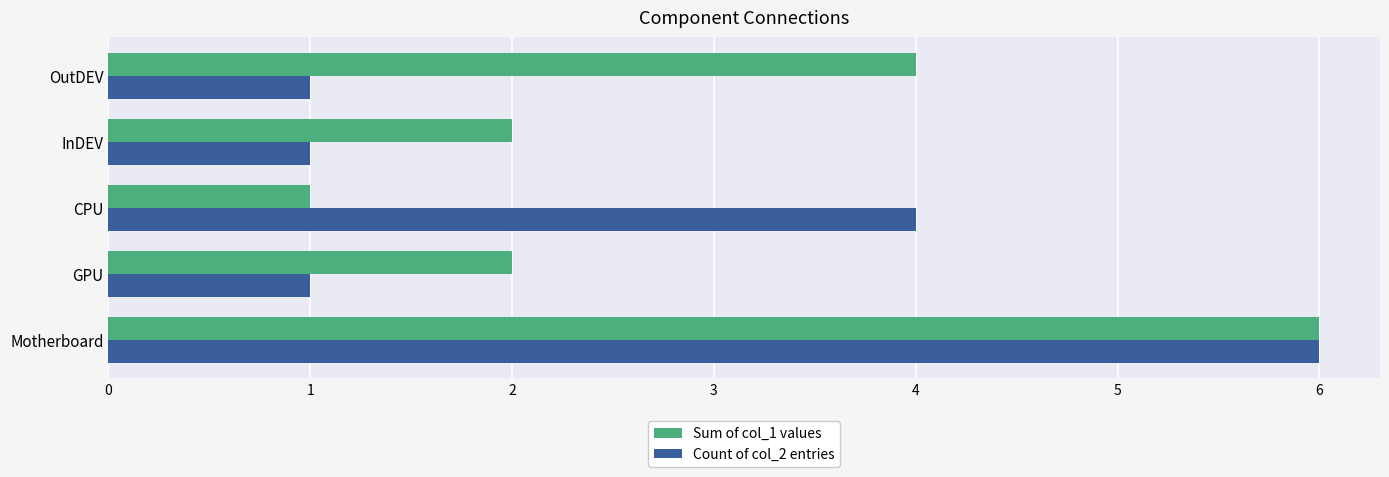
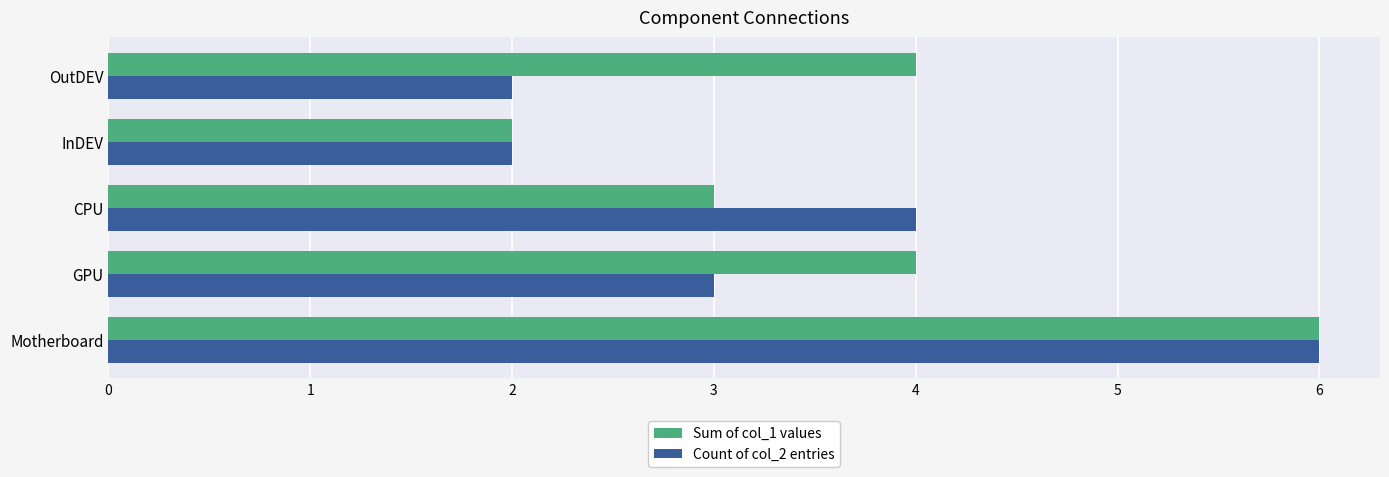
Count of col_2 entries, OutDEV: 1 -> 2
Count of col_2 entries, InDEV: 1 -> 2
Sum of col_1 values, CPU: 1 -> 3
Sum of col_1 values, GPU: 2 -> 4
Count of col_2 entries, GPU: 1 -> 3
